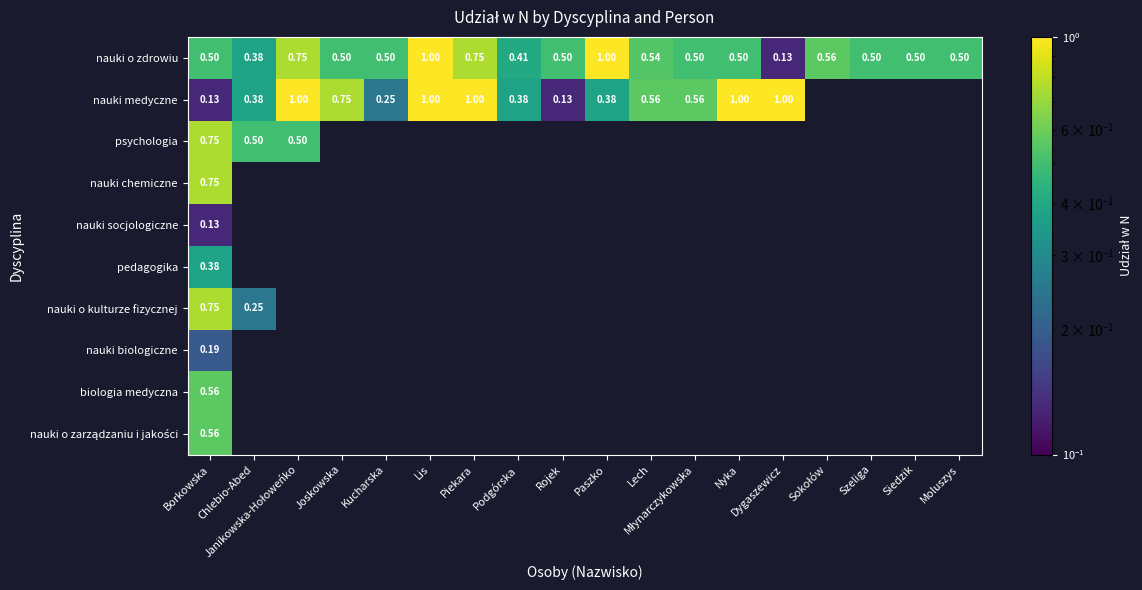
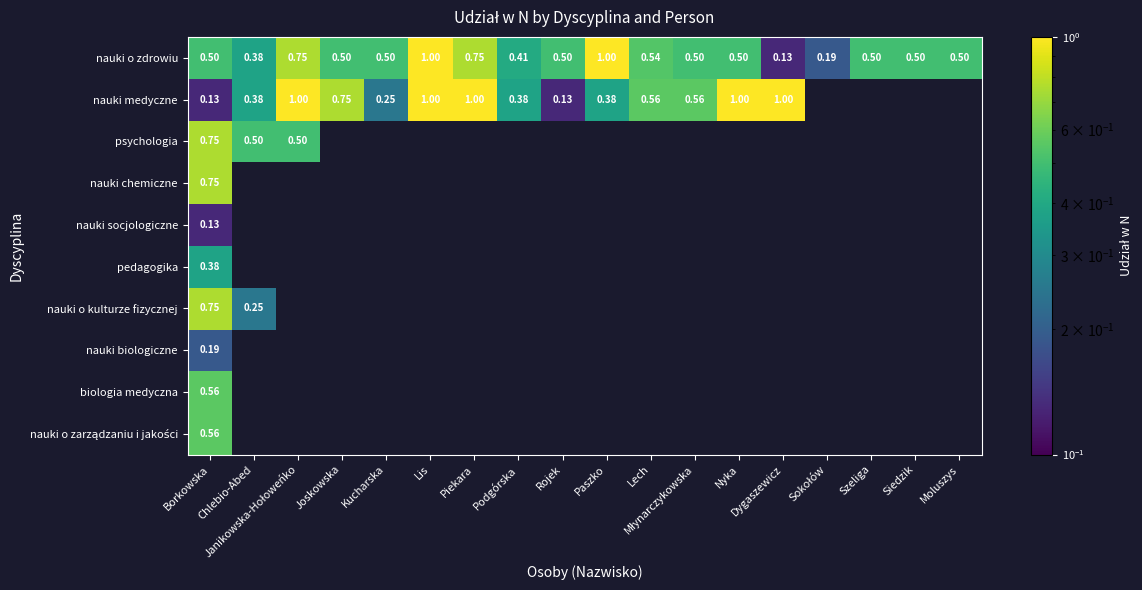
nauki o zdrowiu, Sokołów: 0.56 -> 0.19
